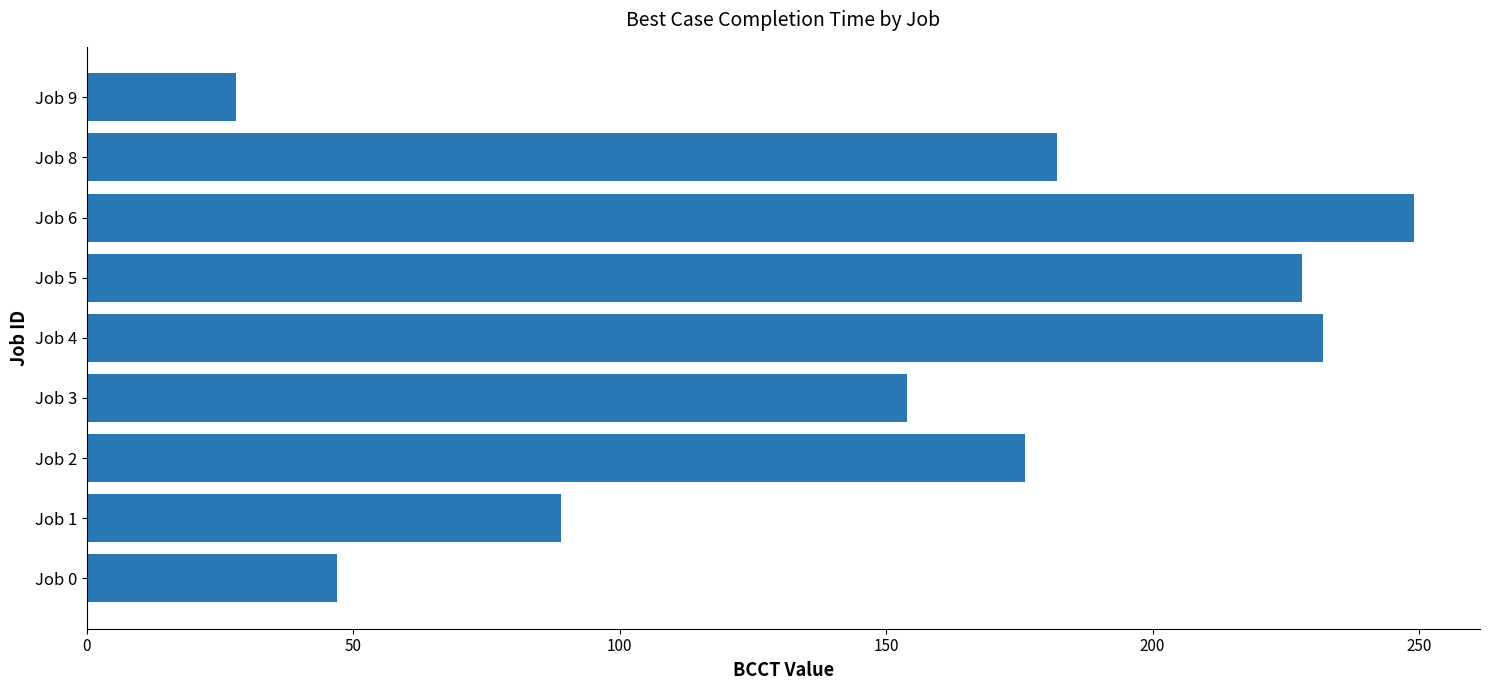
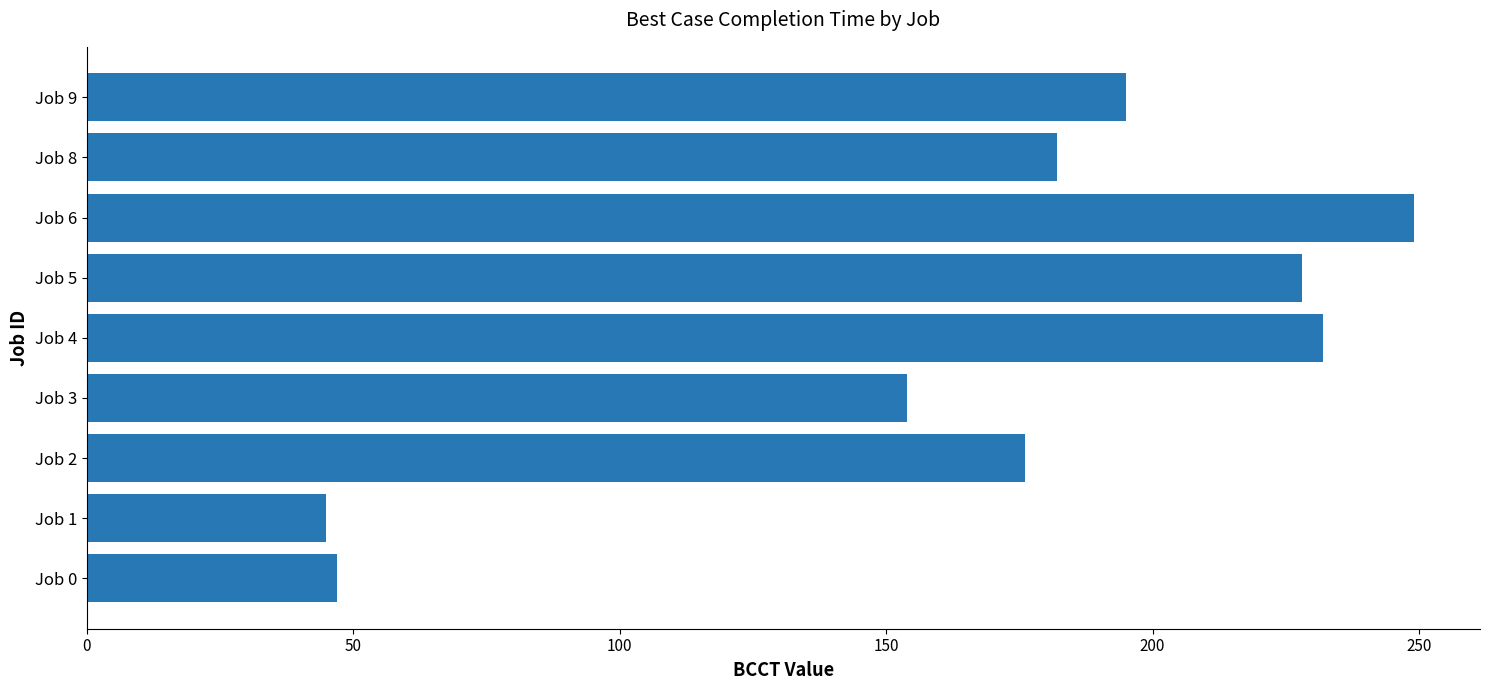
Job 9: 28 -> 195
Job 1: 89 -> 45
